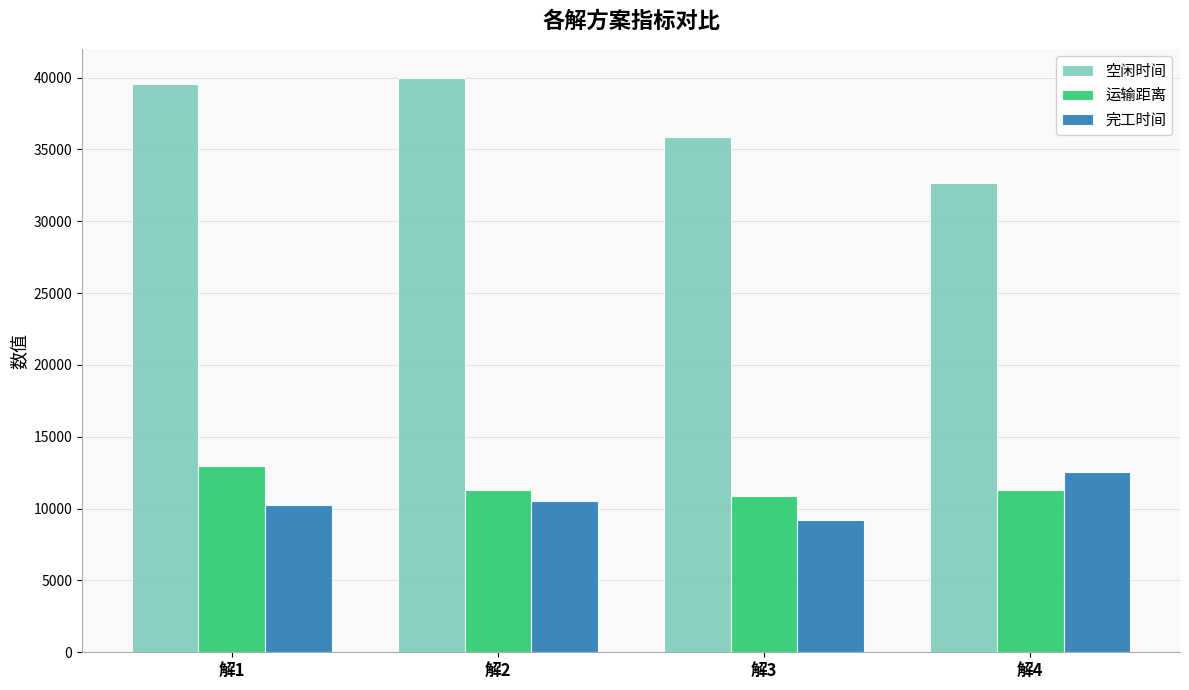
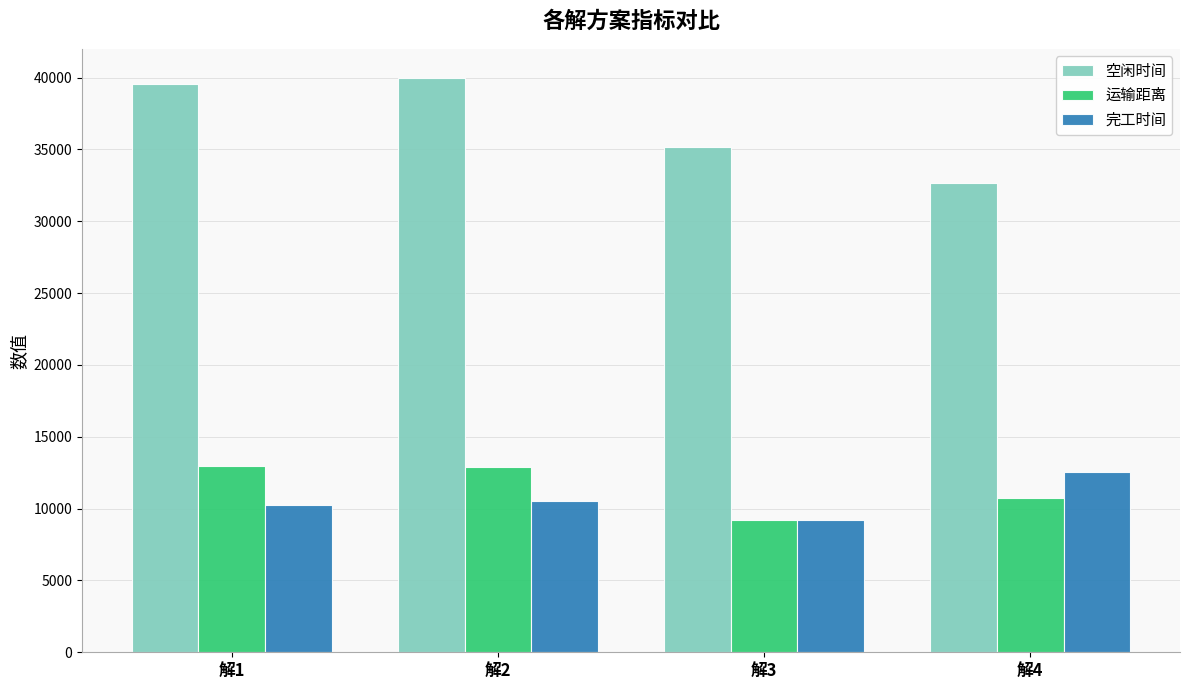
运输距离, 解2: 11300 -> 12900
空闲时间, 解3: 35900 -> 35200
运输距离, 解3: 10900 -> 9200
运输距离, 解4: 11300 -> 10700
